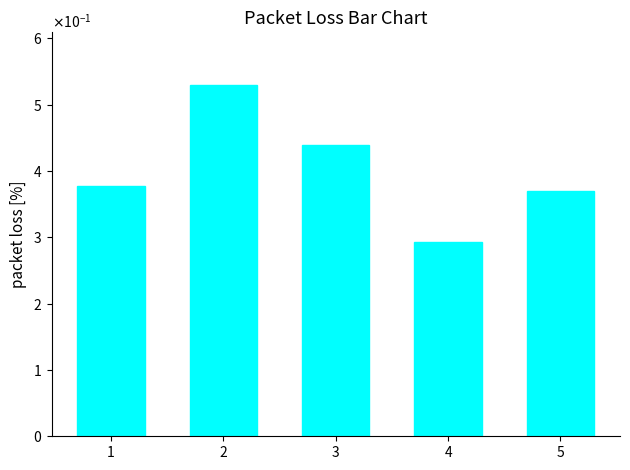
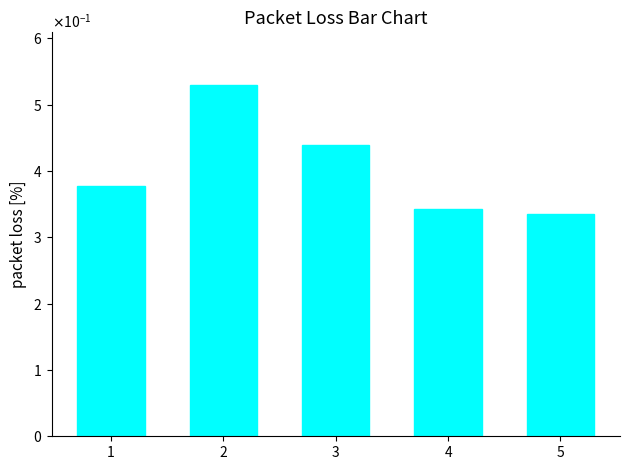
4: 0.29 -> 0.34
5: 0.37 -> 0.33
